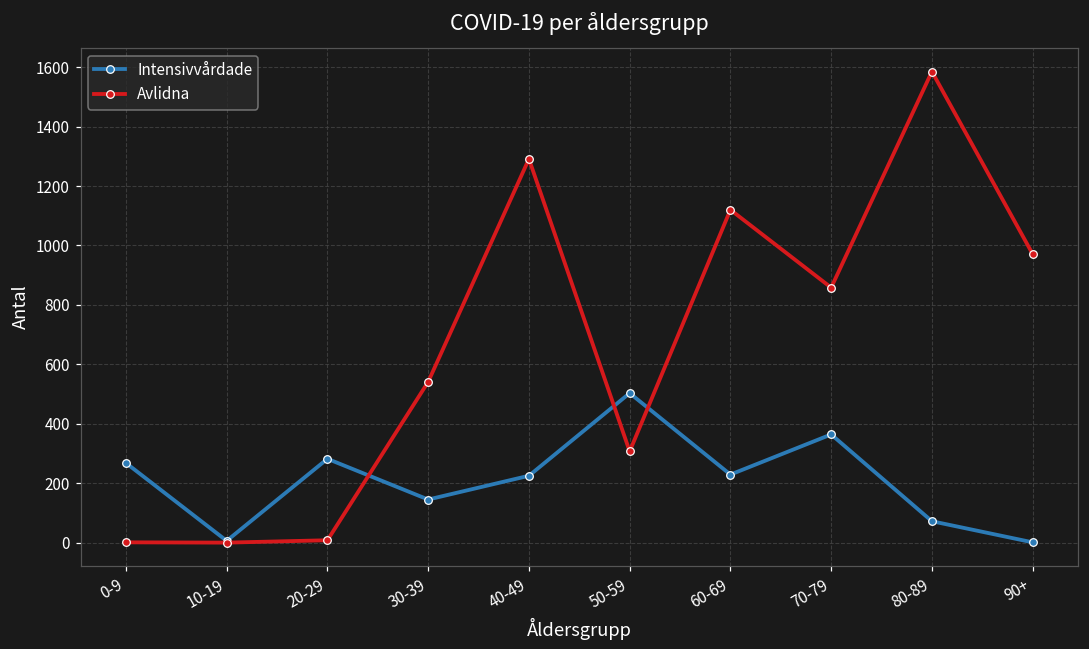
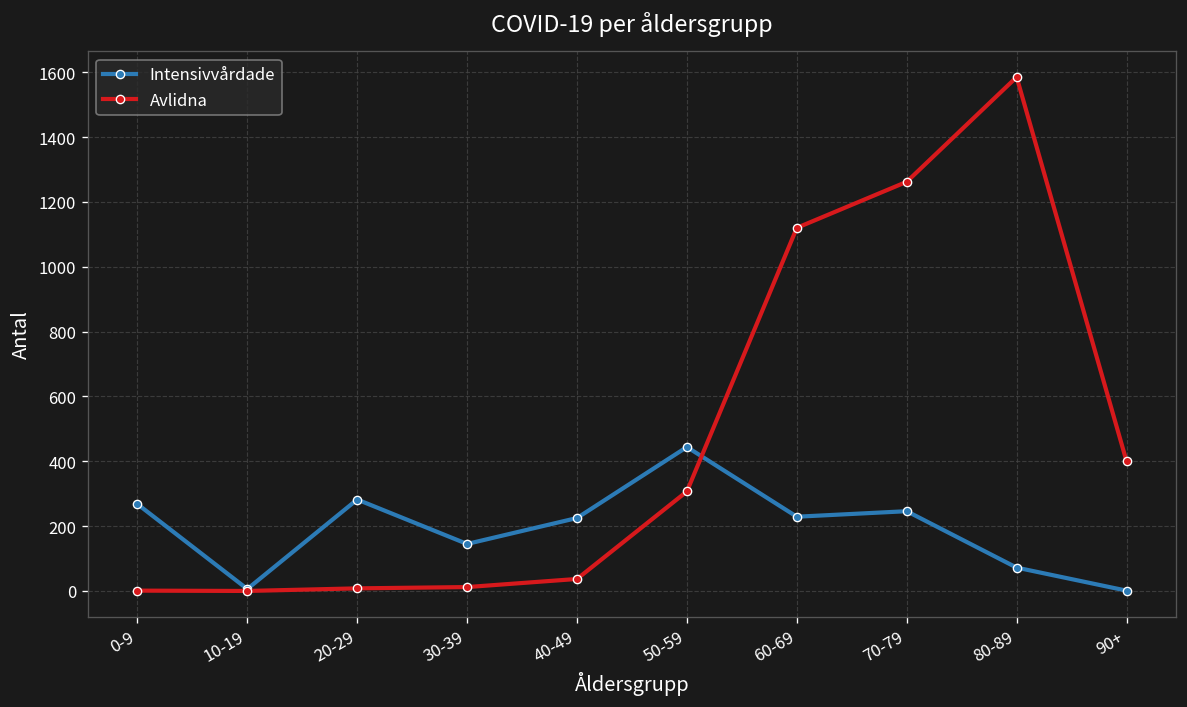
Avlidna, 30-39: 540 -> 10
Avlidna, 40-49: 1290 -> 40
Intensivvårdade, 50-59: 500 -> 440
Intensivvårdade, 70-79: 360 -> 250
Avlidna, 70-79: 860 -> 1260
Avlidna, 90+: 970 -> 400
